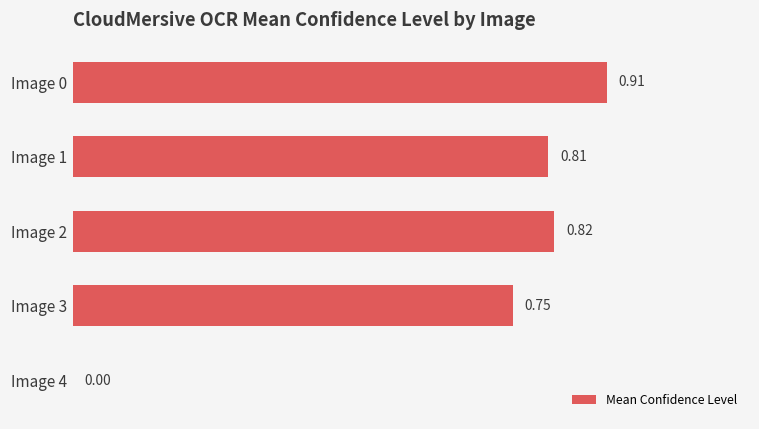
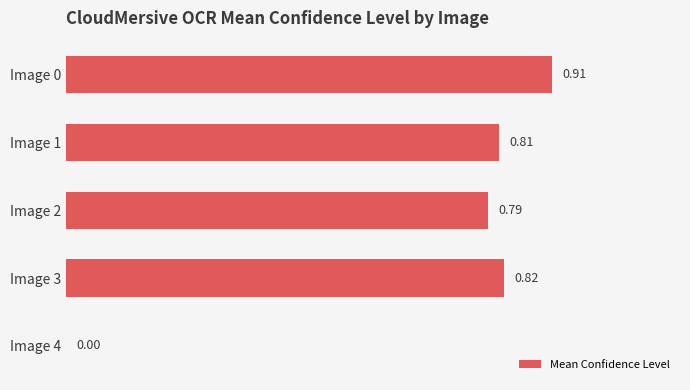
Image 2: 0.82 -> 0.79
Image 3: 0.75 -> 0.82
